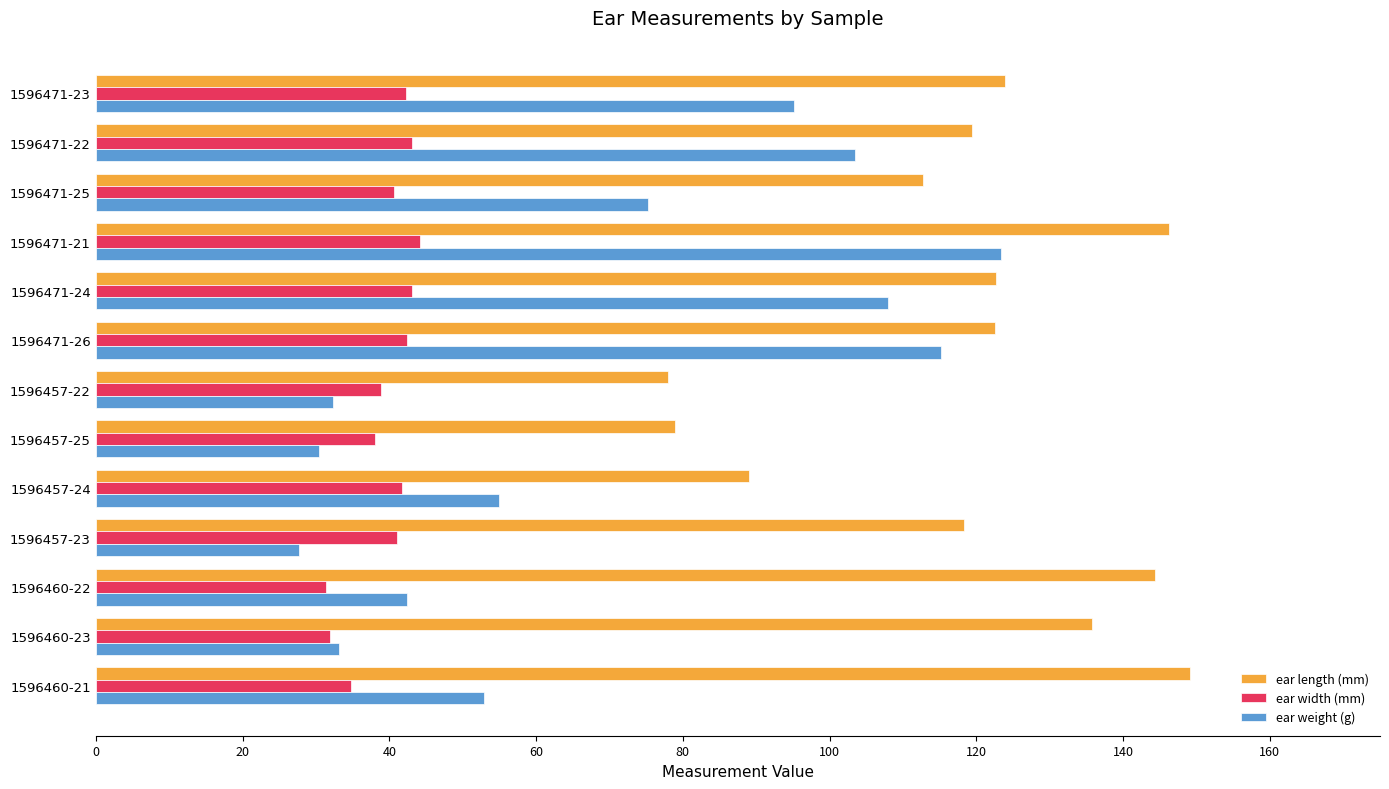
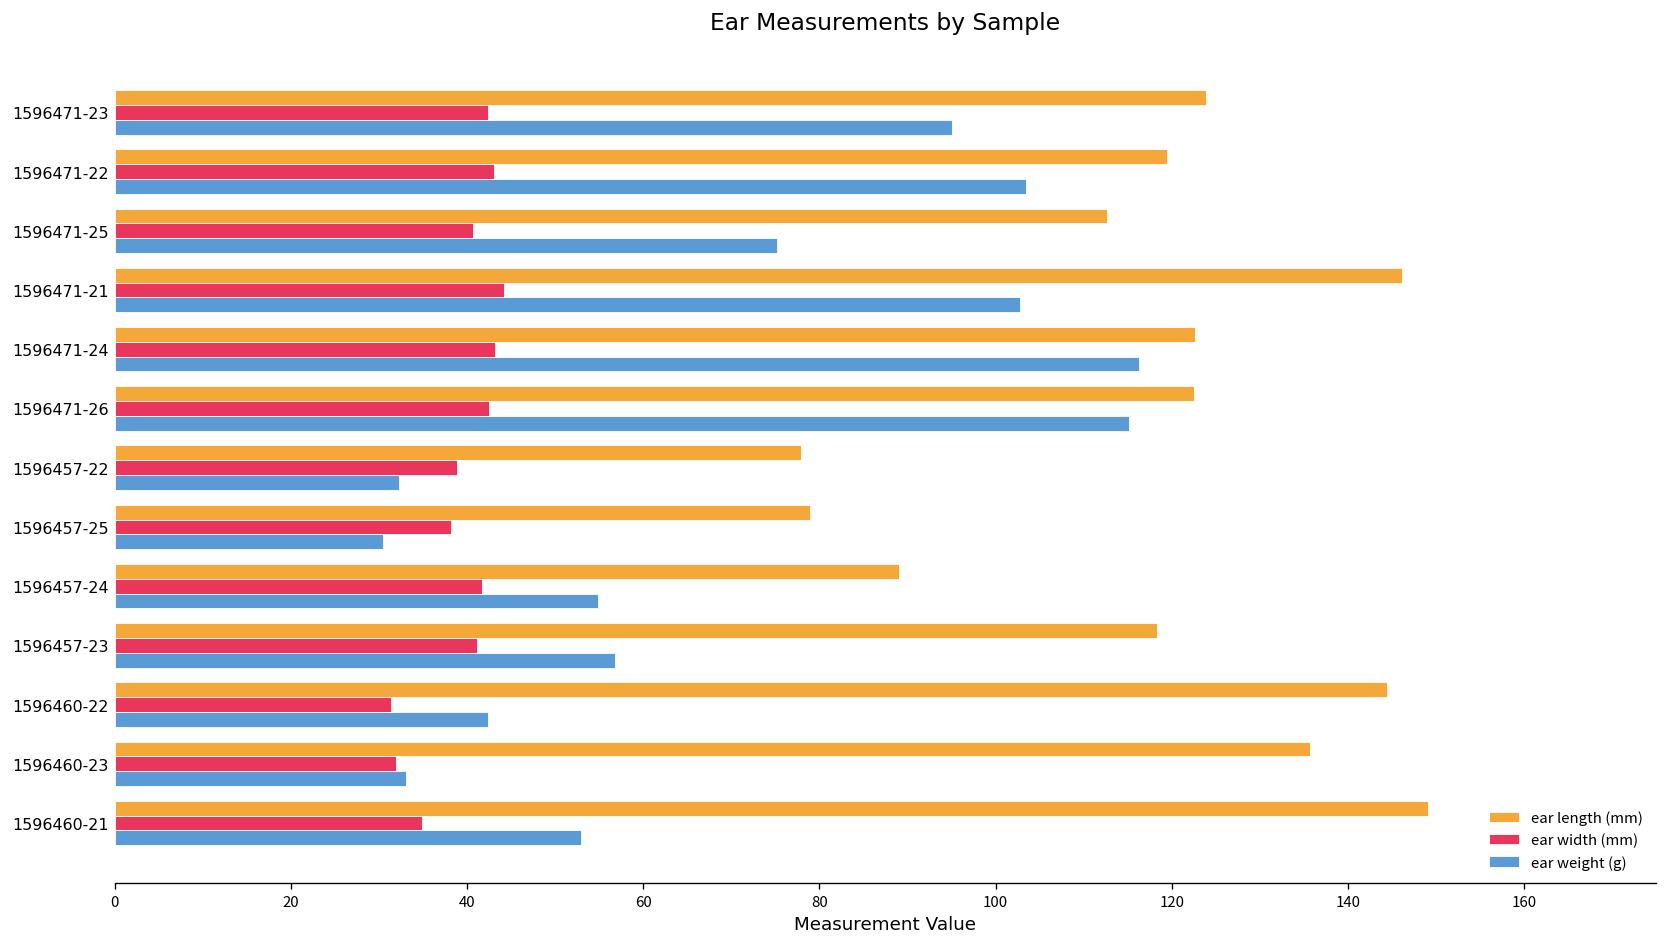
ear weight (g), 1596471-21: 123 -> 103
ear weight (g), 1596471-24: 108 -> 116
ear weight (g), 1596457-23: 28 -> 57
